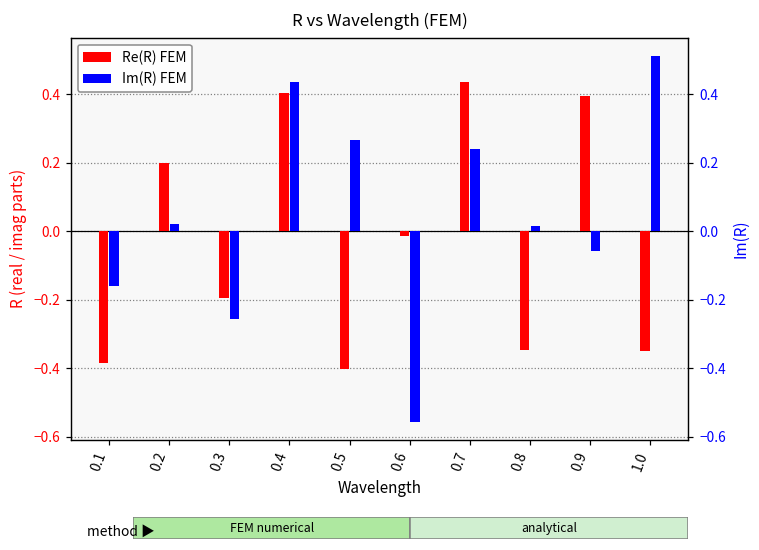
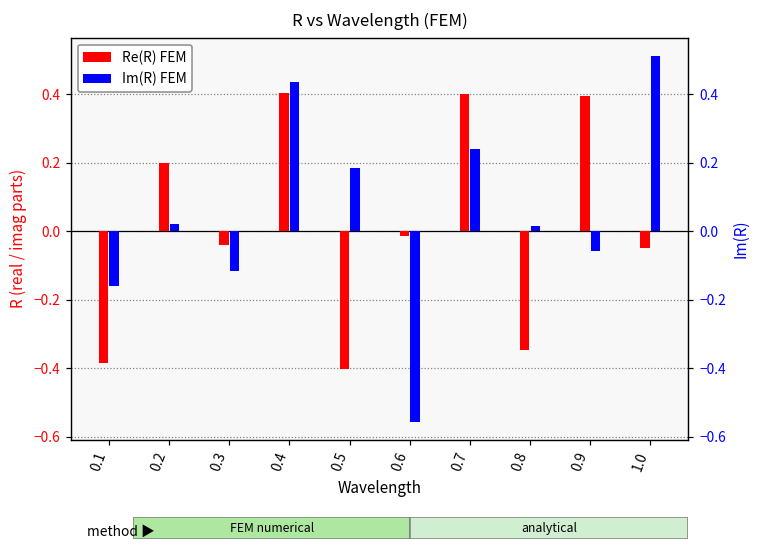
Re(R) FEM, 0.3: -0.20 -> -0.04
Im(R) FEM, 0.3: -0.26 -> -0.12
Im(R) FEM, 0.5: 0.27 -> 0.19
Re(R) FEM, 0.7: 0.44 -> 0.40
Re(R) FEM, 1.0: -0.35 -> -0.05
